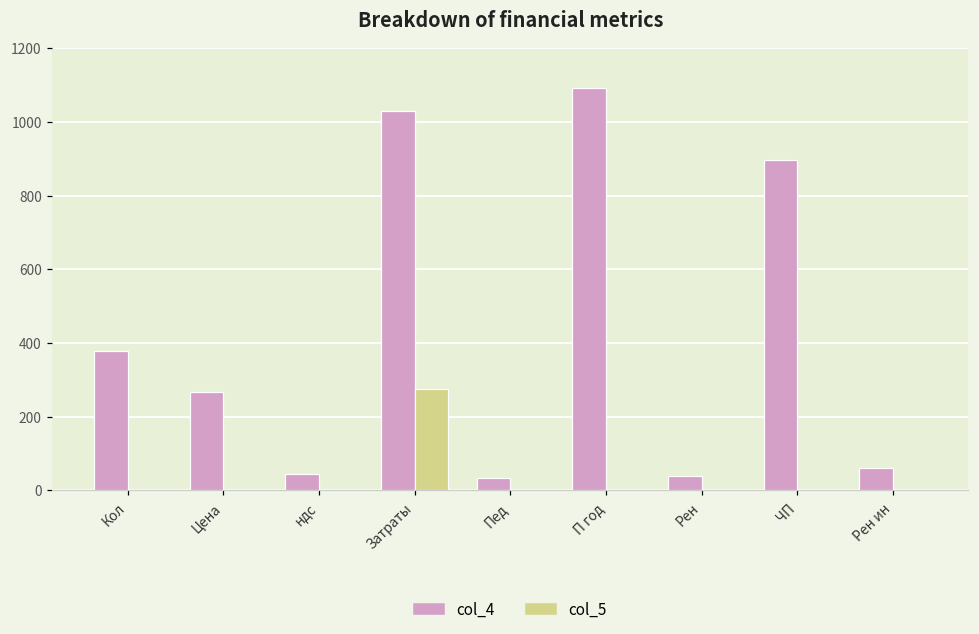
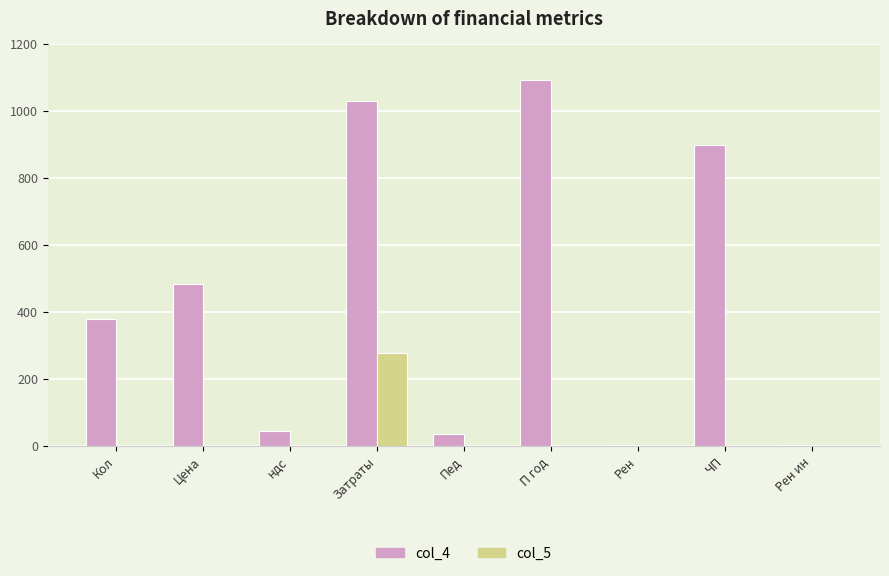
col_4, Цена: 270 -> 480
col_4, Рен: 40 -> 0
col_4, Рен ин: 60 -> 0
